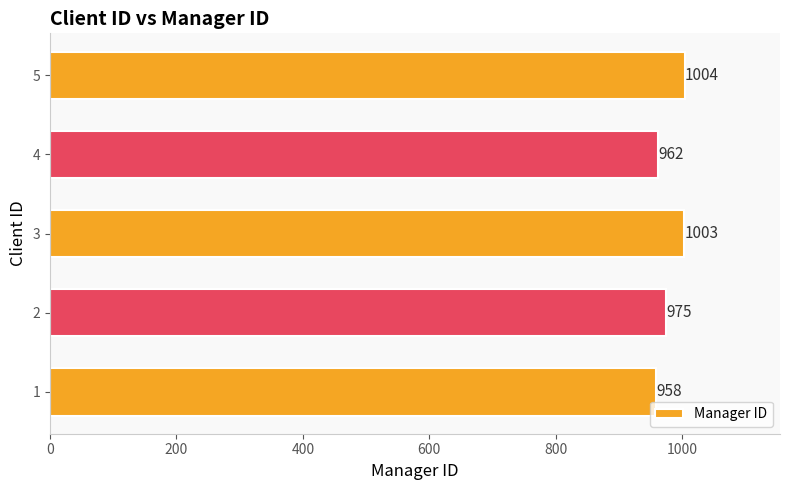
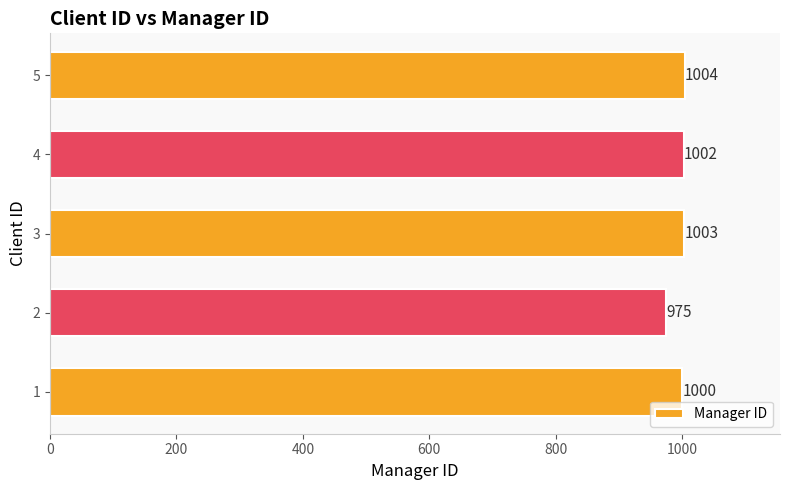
4: 962 -> 1002
1: 958 -> 1000
